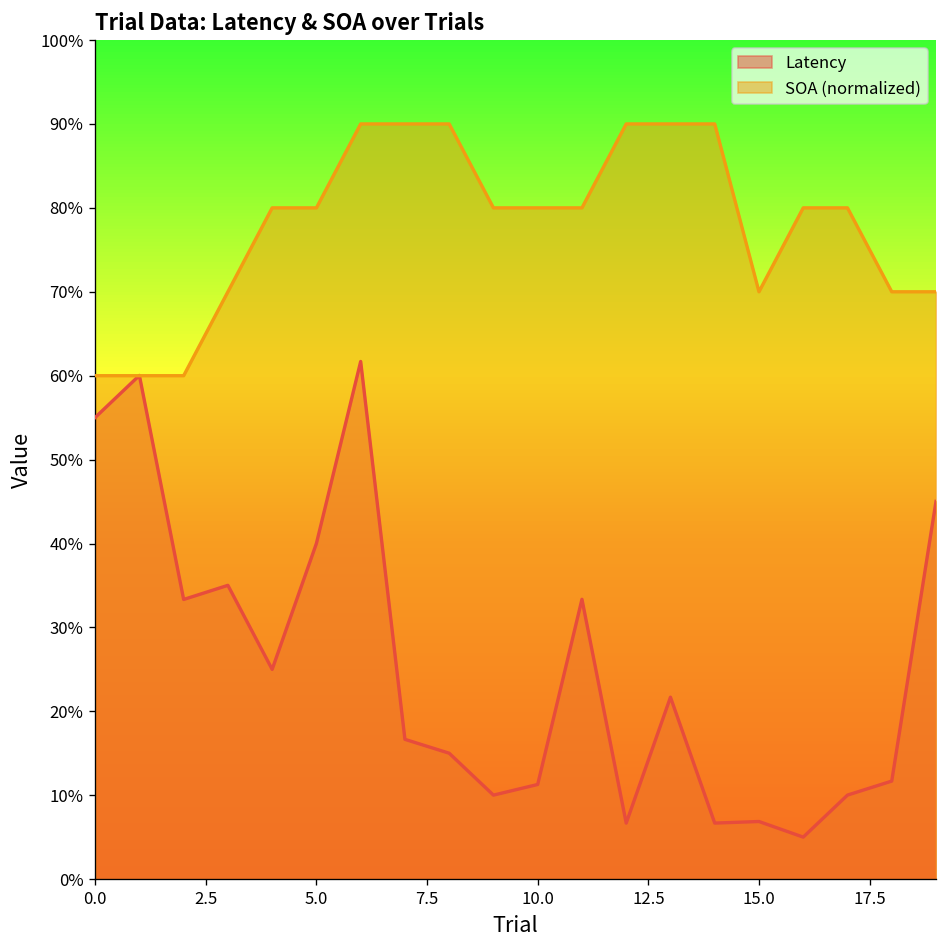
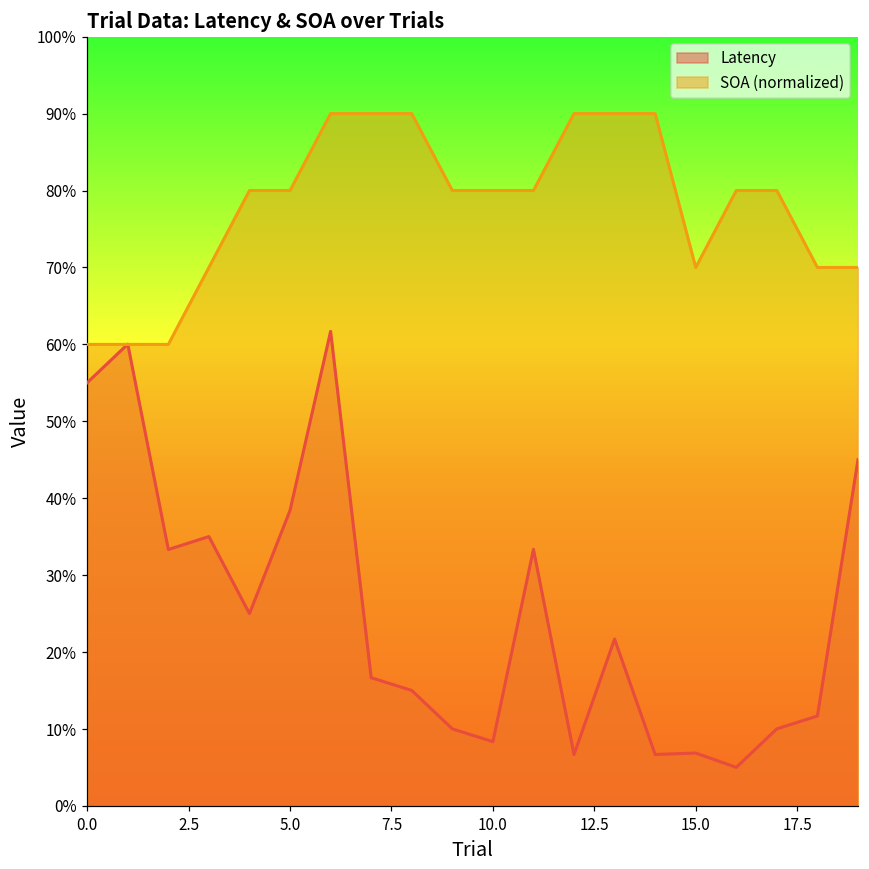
Latency, 5.0: 40% -> 38%
Latency, 10.0: 11% -> 8%
